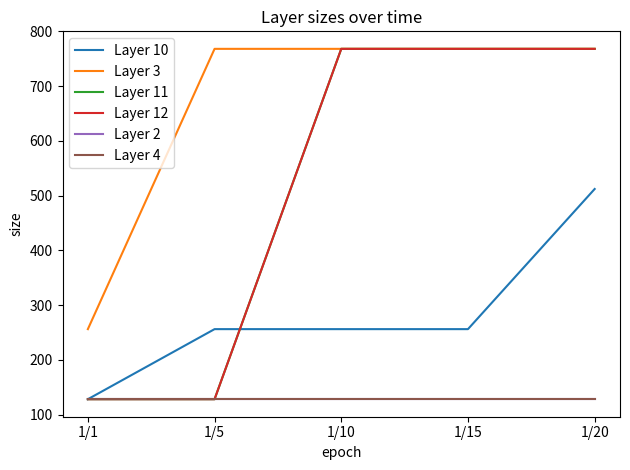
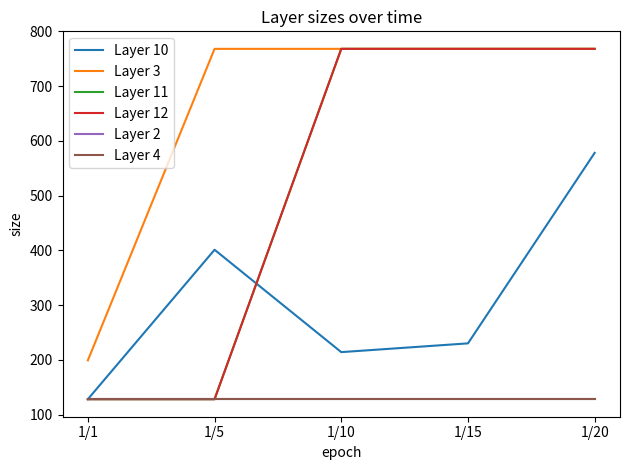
Layer 3, 1/1: 260 -> 200
Layer 10, 1/5: 260 -> 400
Layer 10, 1/10: 260 -> 210
Layer 10, 1/15: 260 -> 230
Layer 10, 1/20: 510 -> 580
